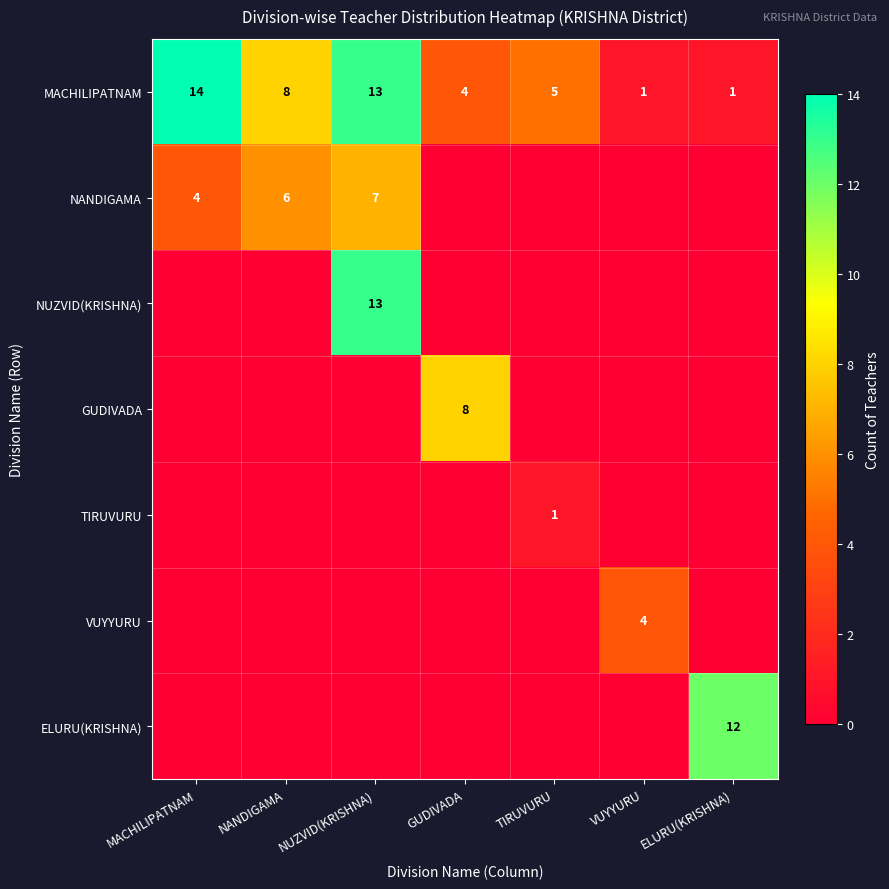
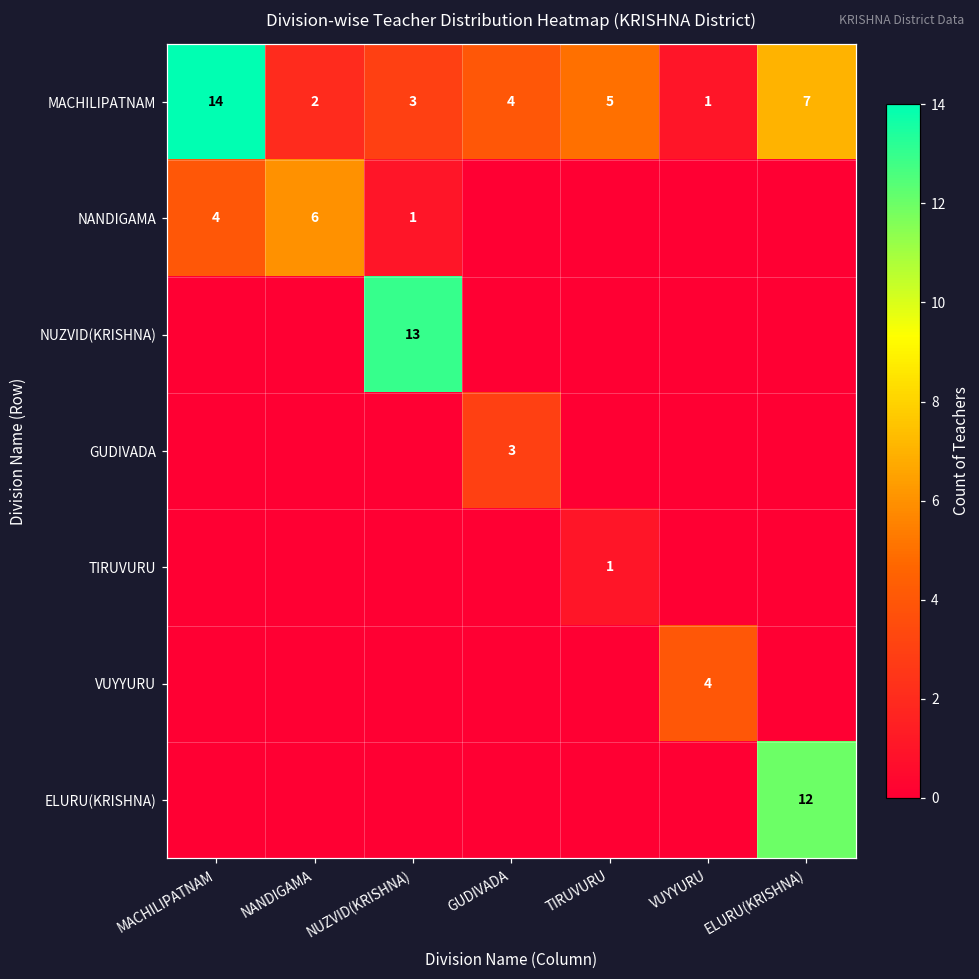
MACHILIPATNAM, NANDIGAMA: 8 -> 2
MACHILIPATNAM, NUZVID(KRISHNA): 13 -> 3
MACHILIPATNAM, ELURU(KRISHNA): 1 -> 7
NANDIGAMA, NUZVID(KRISHNA): 7 -> 1
GUDIVADA, GUDIVADA: 8 -> 3
